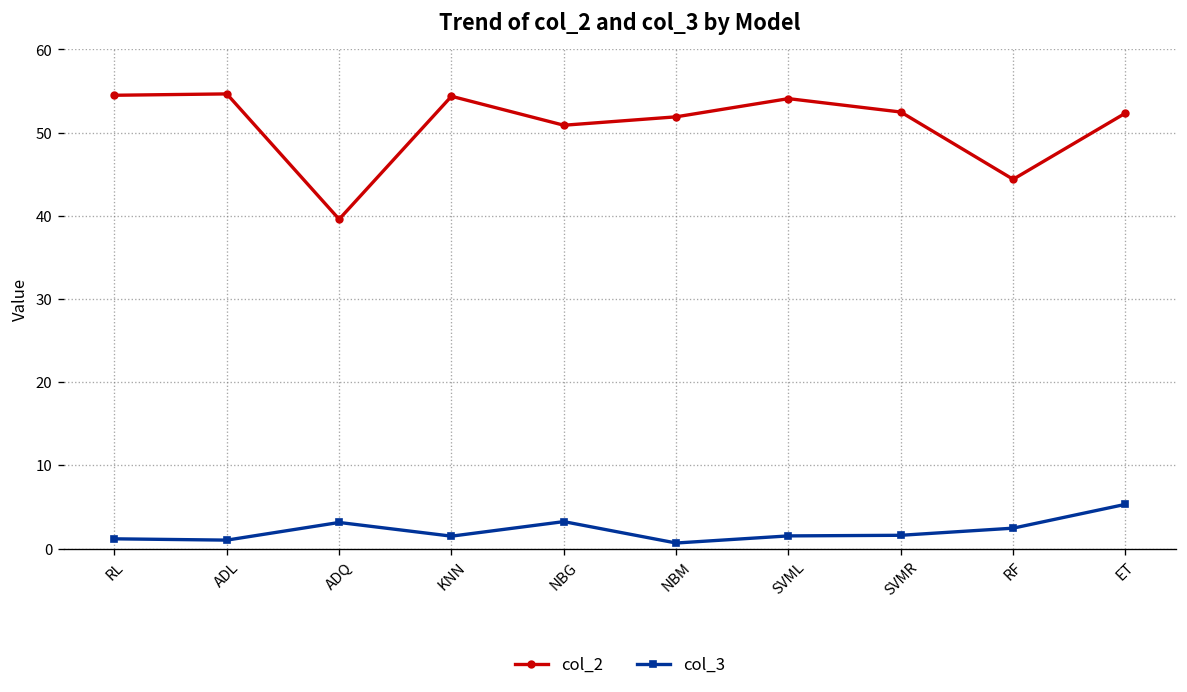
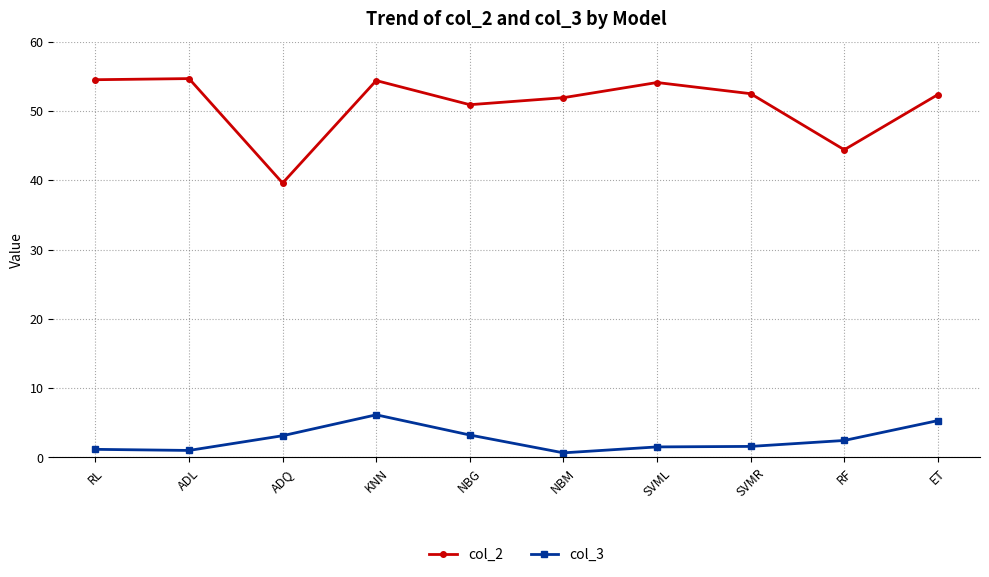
col_3, KNN: 1 -> 6
